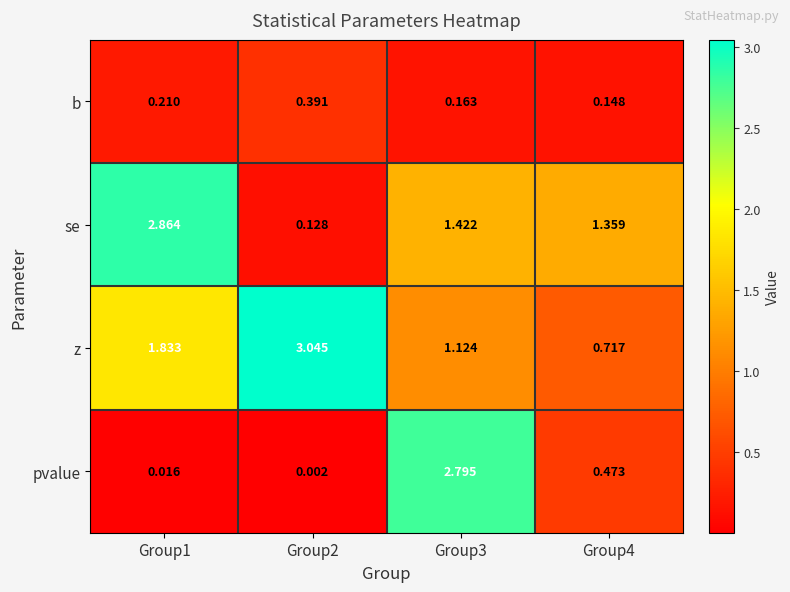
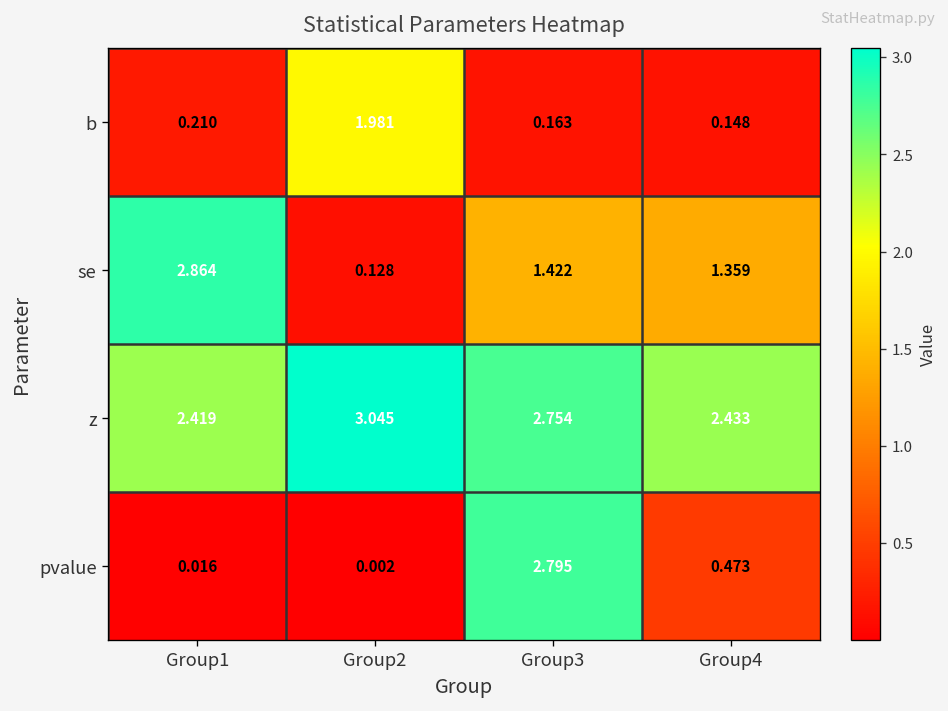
b, Group2: 0.391 -> 1.981
z, Group1: 1.833 -> 2.419
z, Group3: 1.124 -> 2.754
z, Group4: 0.717 -> 2.433
